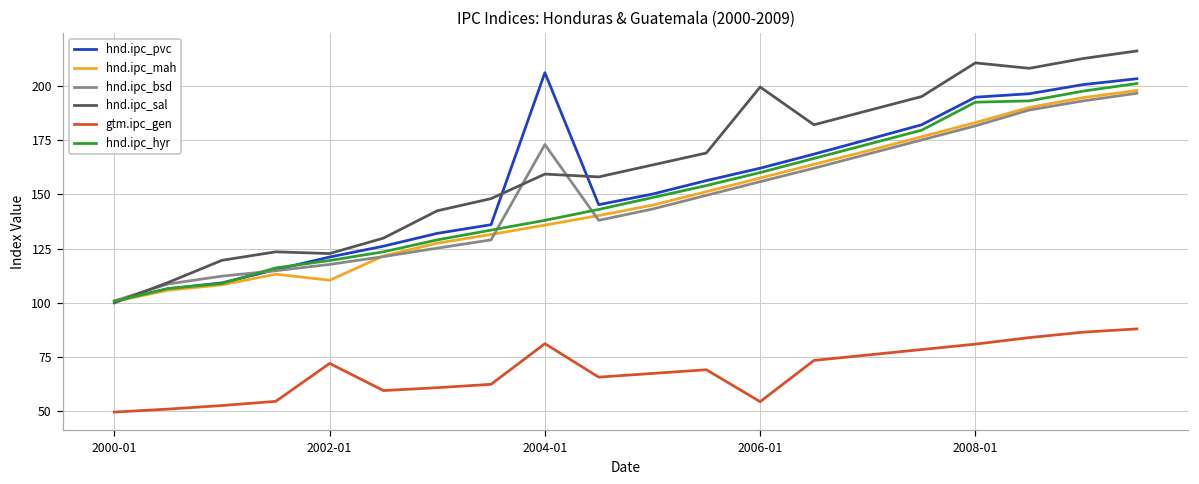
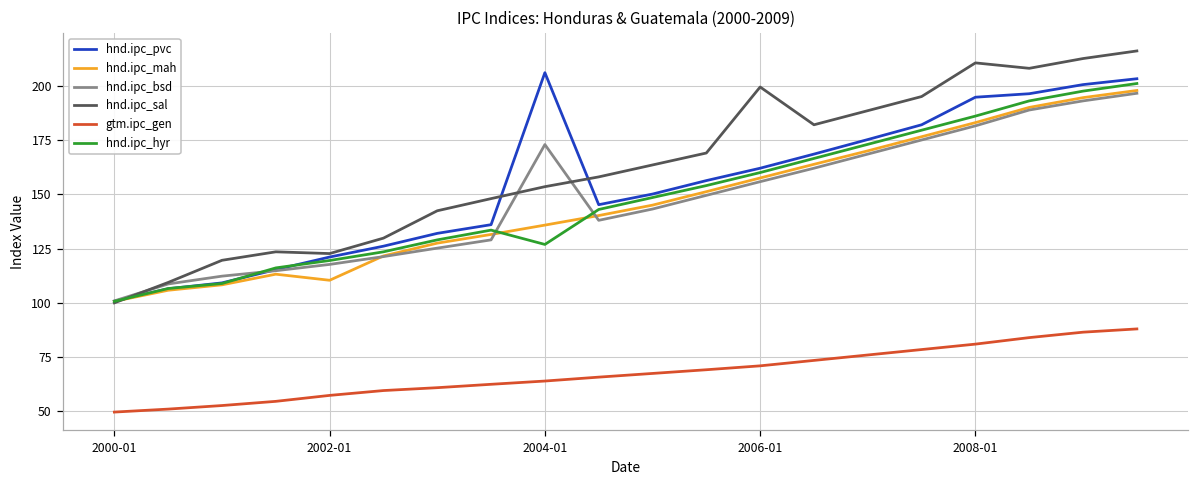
gtm.ipc_gen, 2002-01: 72 -> 57
hnd.ipc_sal, 2004-01: 159 -> 154
gtm.ipc_gen, 2004-01: 81 -> 64
hnd.ipc_hyr, 2004-01: 138 -> 127
gtm.ipc_gen, 2006-01: 55 -> 71
hnd.ipc_hyr, 2008-01: 192 -> 186
